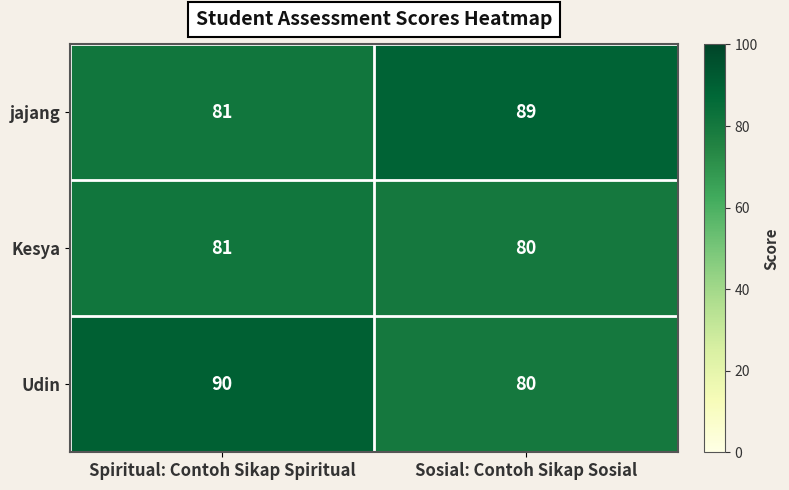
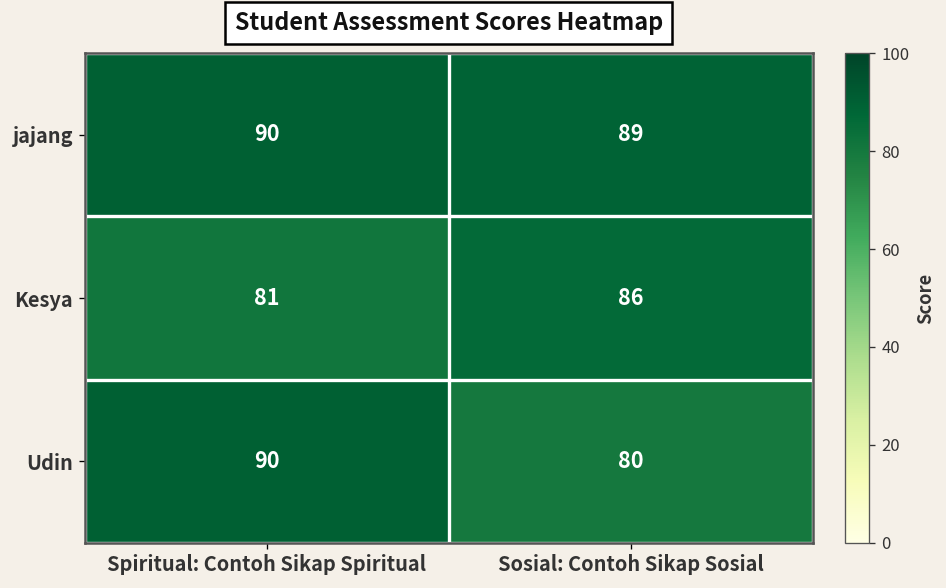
jajang, Spiritual: Contoh Sikap Spiritual: 81 -> 90
Kesya, Sosial: Contoh Sikap Sosial: 80 -> 86
